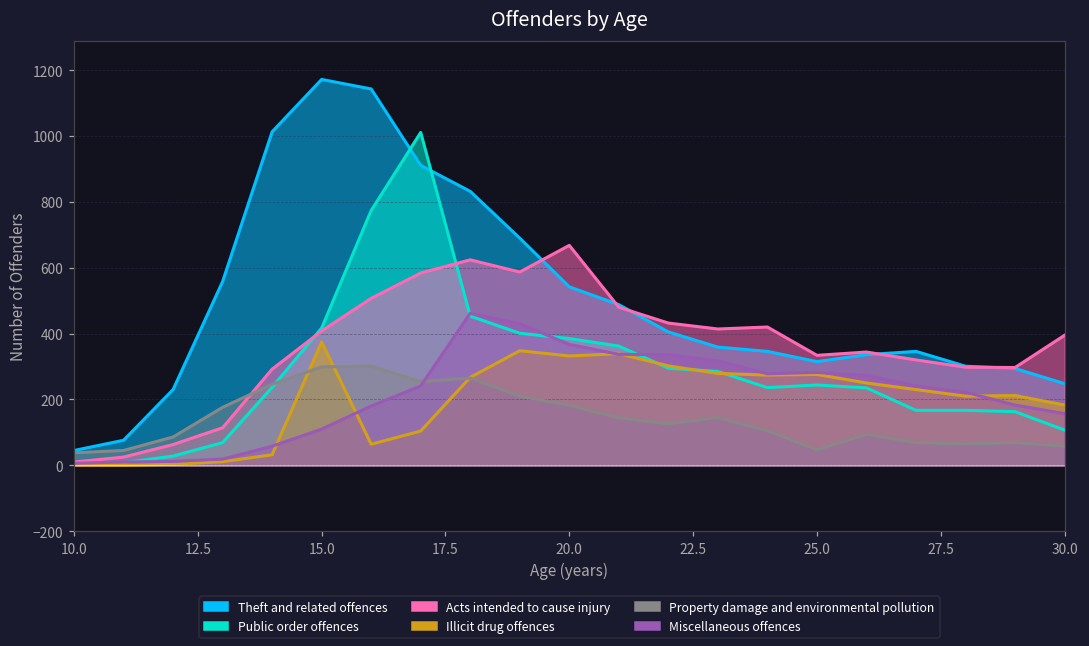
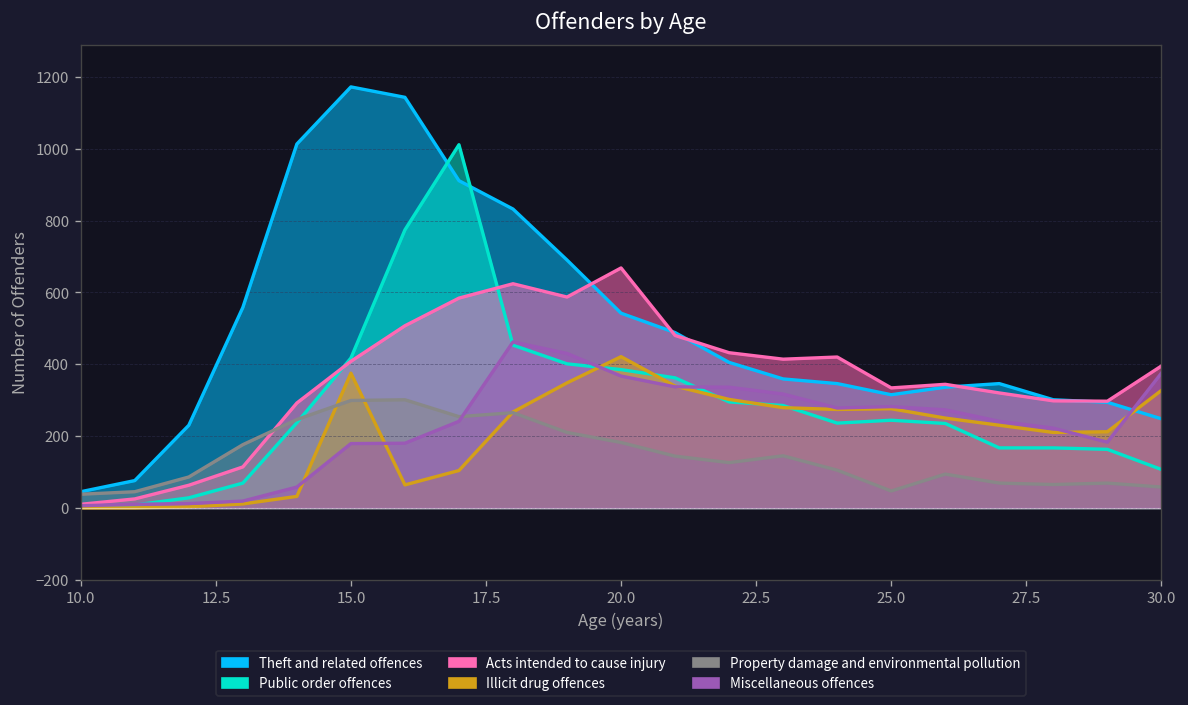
Miscellaneous offences, 15.0: 110 -> 180
Illicit drug offences, 20.0: 330 -> 420
Illicit drug offences, 30.0: 180 -> 330
Miscellaneous offences, 30.0: 160 -> 380
